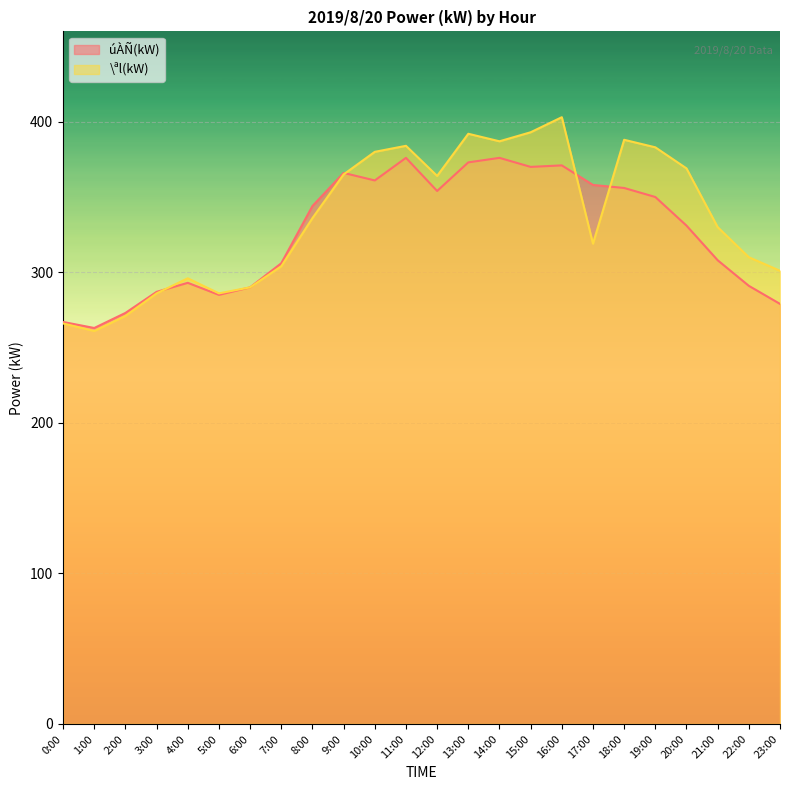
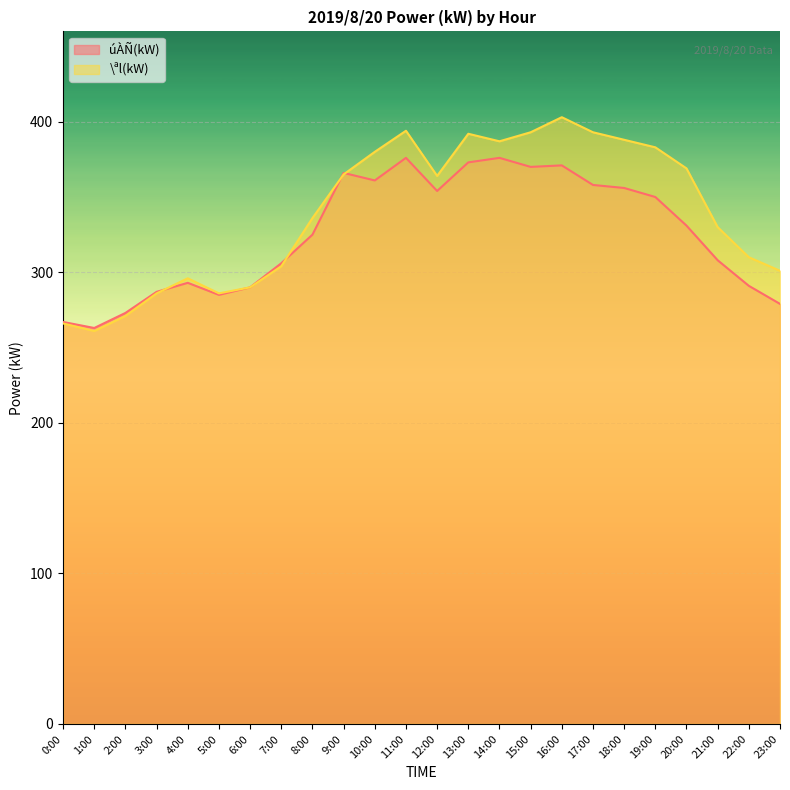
úÀÑ(kW), 8:00: 344 -> 325
\ªl(kW), 11:00: 384 -> 394
\ªl(kW), 17:00: 319 -> 393
